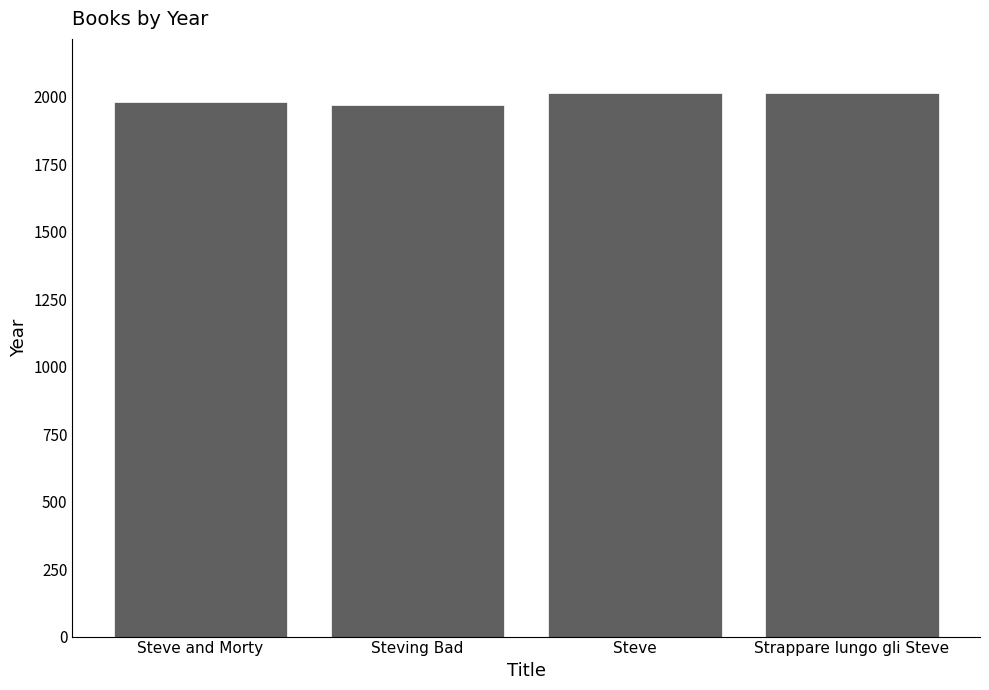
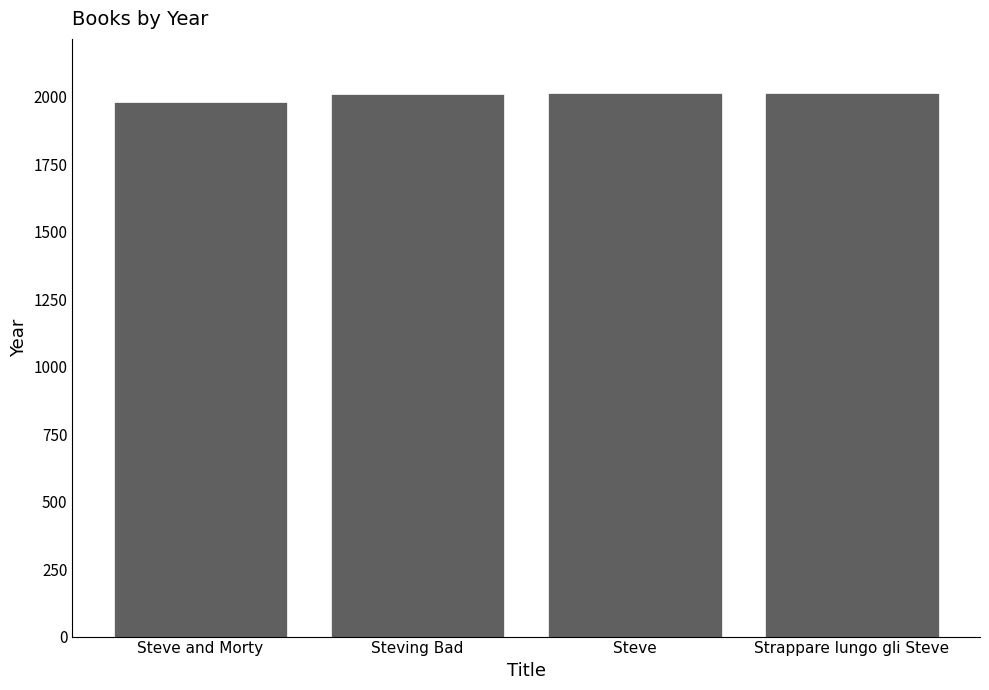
Steving Bad: 1970 -> 2010
